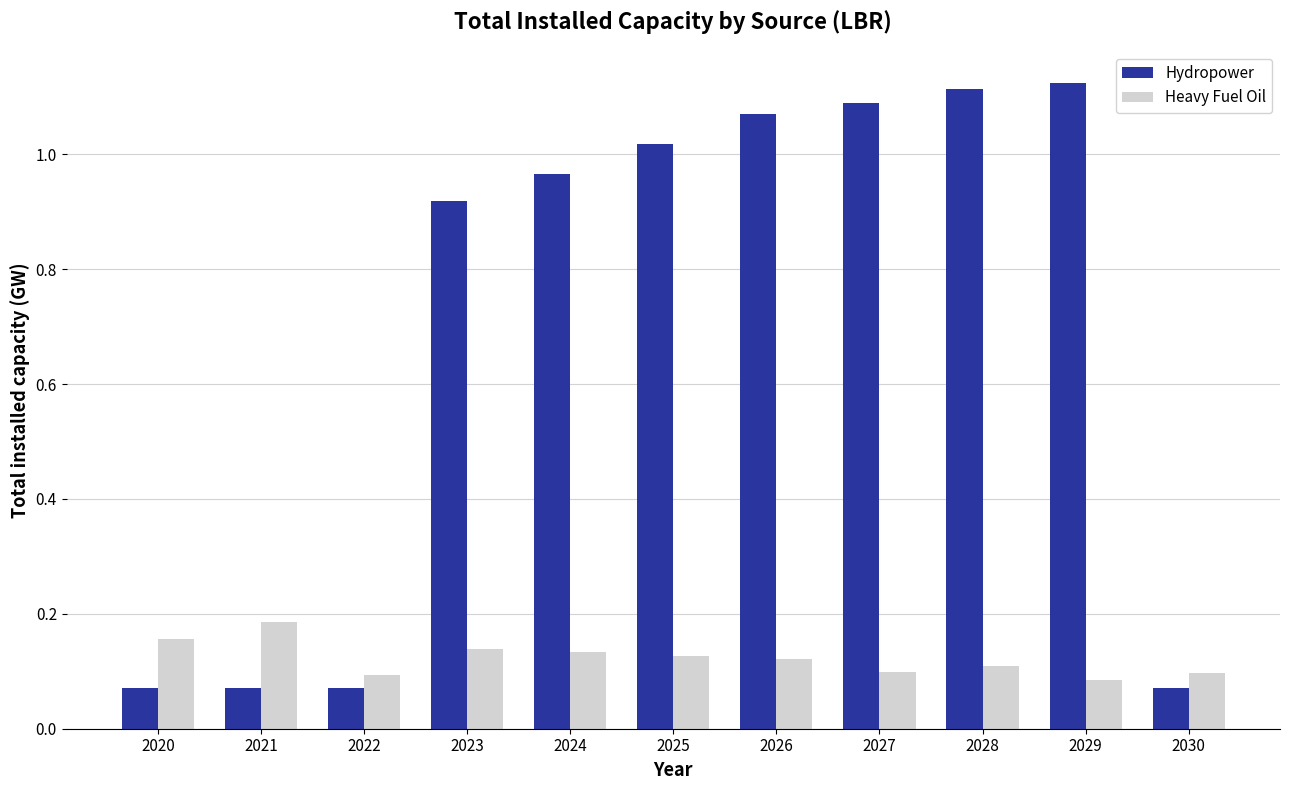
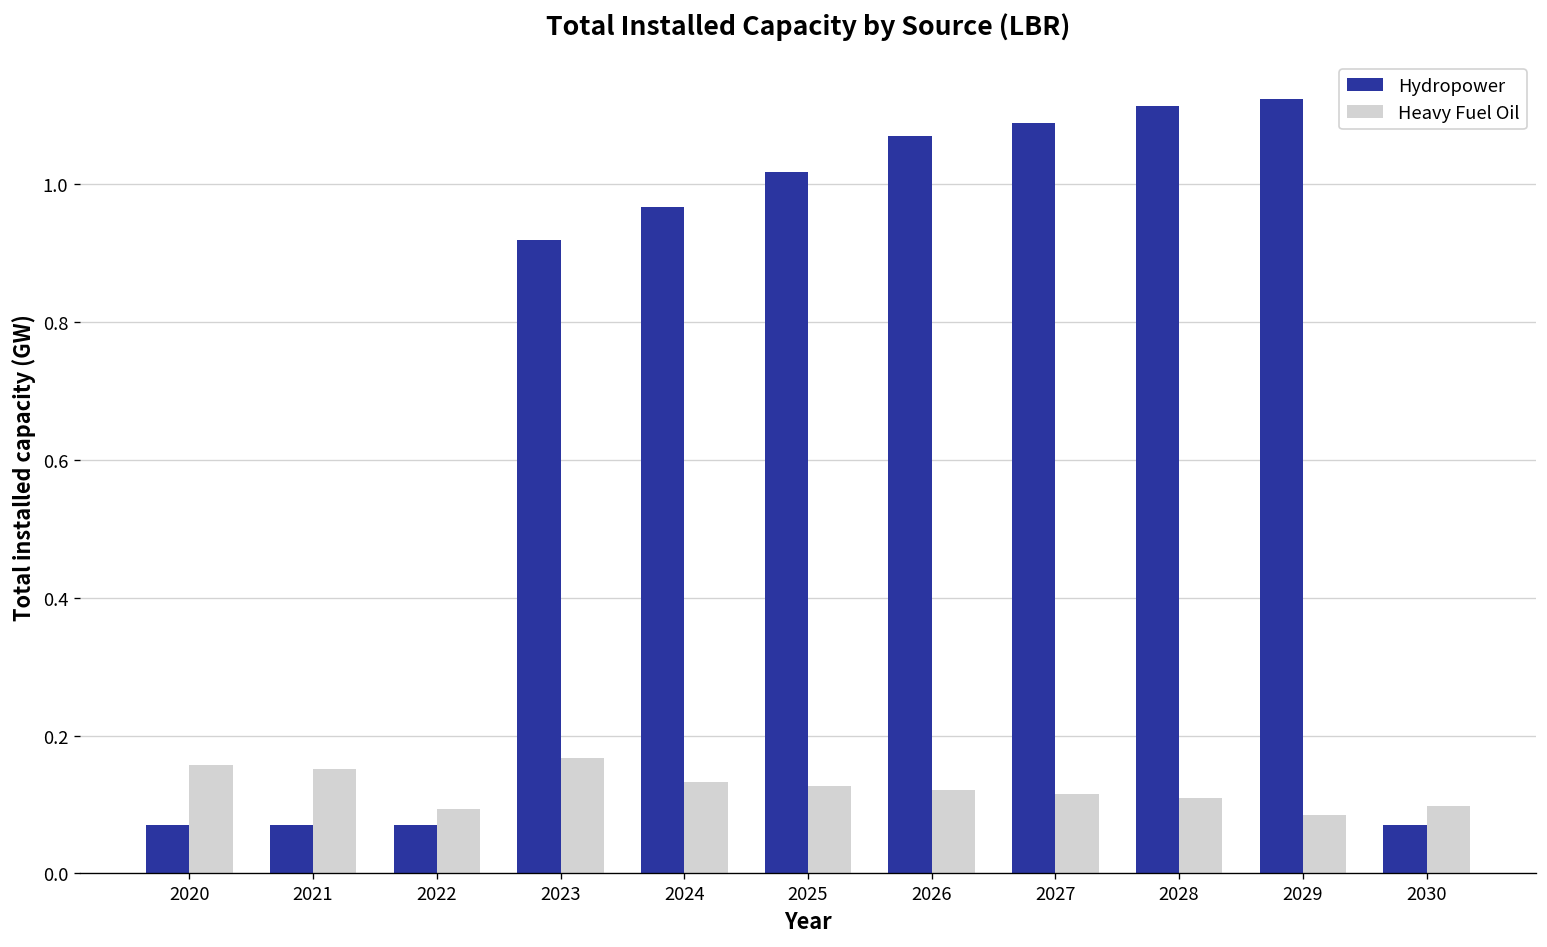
Heavy Fuel Oil, 2021: 0.19 -> 0.15
Heavy Fuel Oil, 2023: 0.14 -> 0.17
Heavy Fuel Oil, 2027: 0.10 -> 0.12
